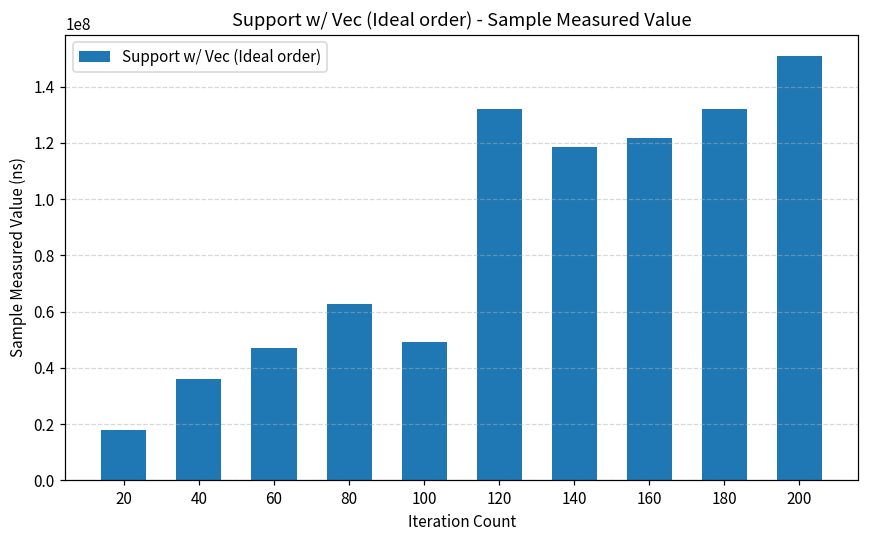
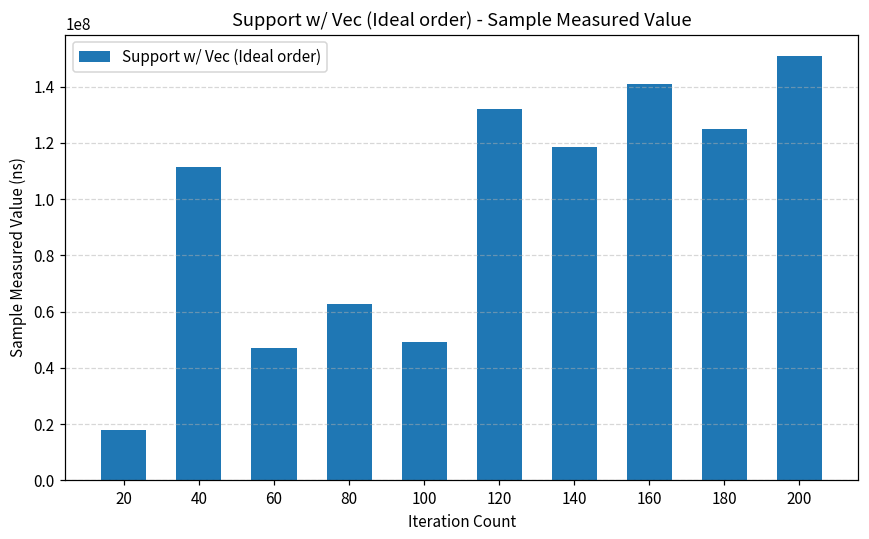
40: 36000000 -> 111000000
160: 122000000 -> 141000000
180: 132000000 -> 125000000
